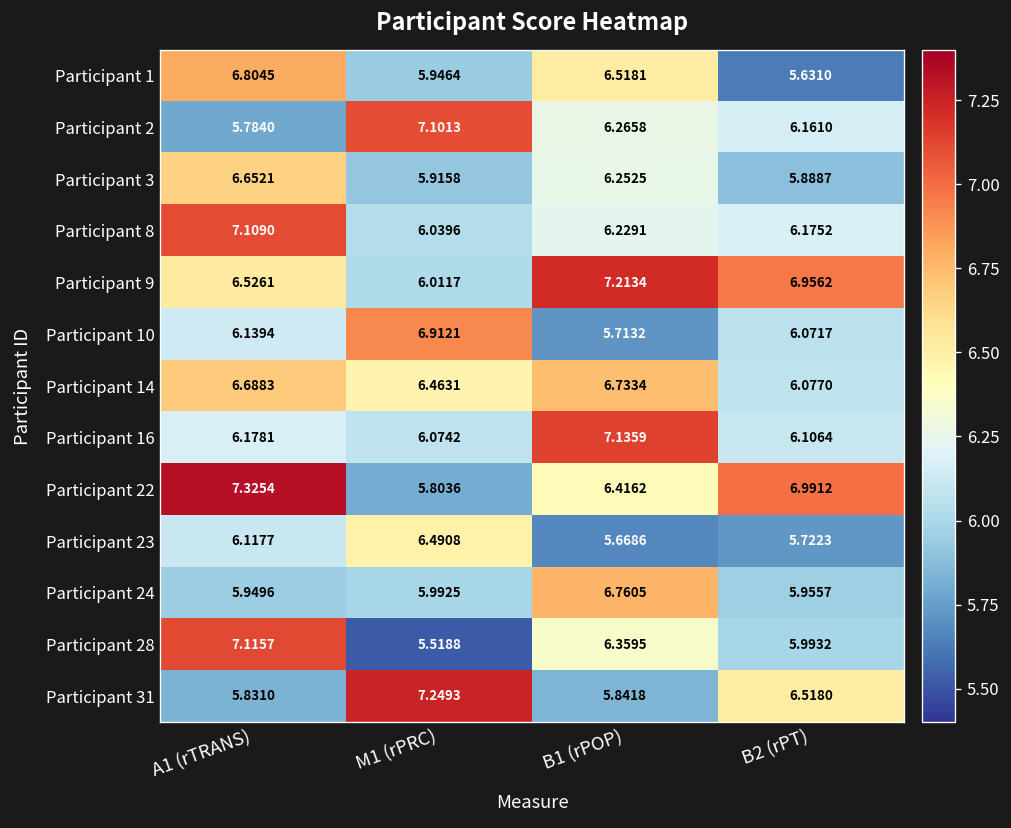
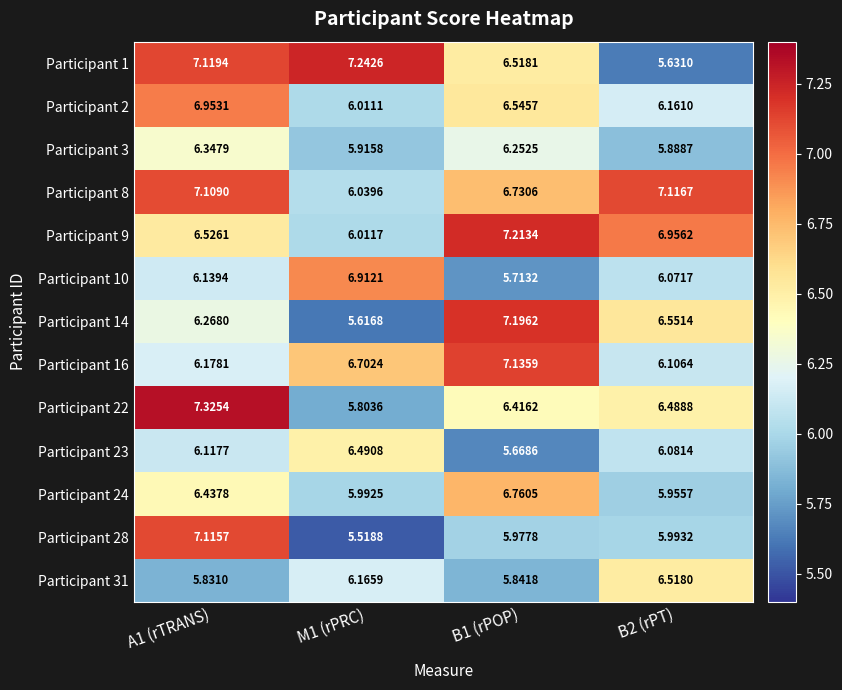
Participant 1, A1 (rTRANS): 6.8045 -> 7.1194
Participant 1, M1 (rPRC): 5.9464 -> 7.2426
Participant 2, A1 (rTRANS): 5.7840 -> 6.9531
Participant 2, M1 (rPRC): 7.1013 -> 6.0111
Participant 2, B1 (rPOP): 6.2658 -> 6.5457
Participant 3, A1 (rTRANS): 6.6521 -> 6.3479
Participant 8, B1 (rPOP): 6.2291 -> 6.7306
Participant 8, B2 (rPT): 6.1752 -> 7.1167
Participant 14, A1 (rTRANS): 6.6883 -> 6.2680
Participant 14, M1 (rPRC): 6.4631 -> 5.6168
Participant 14, B1 (rPOP): 6.7334 -> 7.1962
Participant 14, B2 (rPT): 6.0770 -> 6.5514
Participant 16, M1 (rPRC): 6.0742 -> 6.7024
Participant 22, B2 (rPT): 6.9912 -> 6.4888
Participant 23, B2 (rPT): 5.7223 -> 6.0814
Participant 24, A1 (rTRANS): 5.9496 -> 6.4378
Participant 28, B1 (rPOP): 6.3595 -> 5.9778
Participant 31, M1 (rPRC): 7.2493 -> 6.1659
